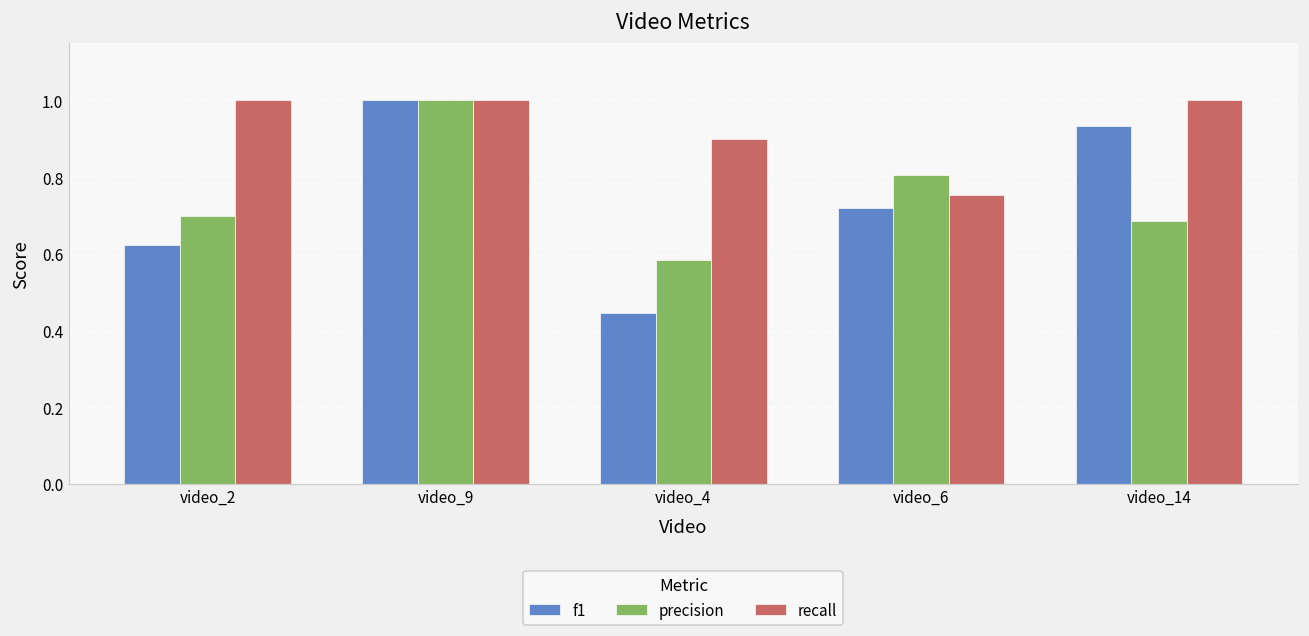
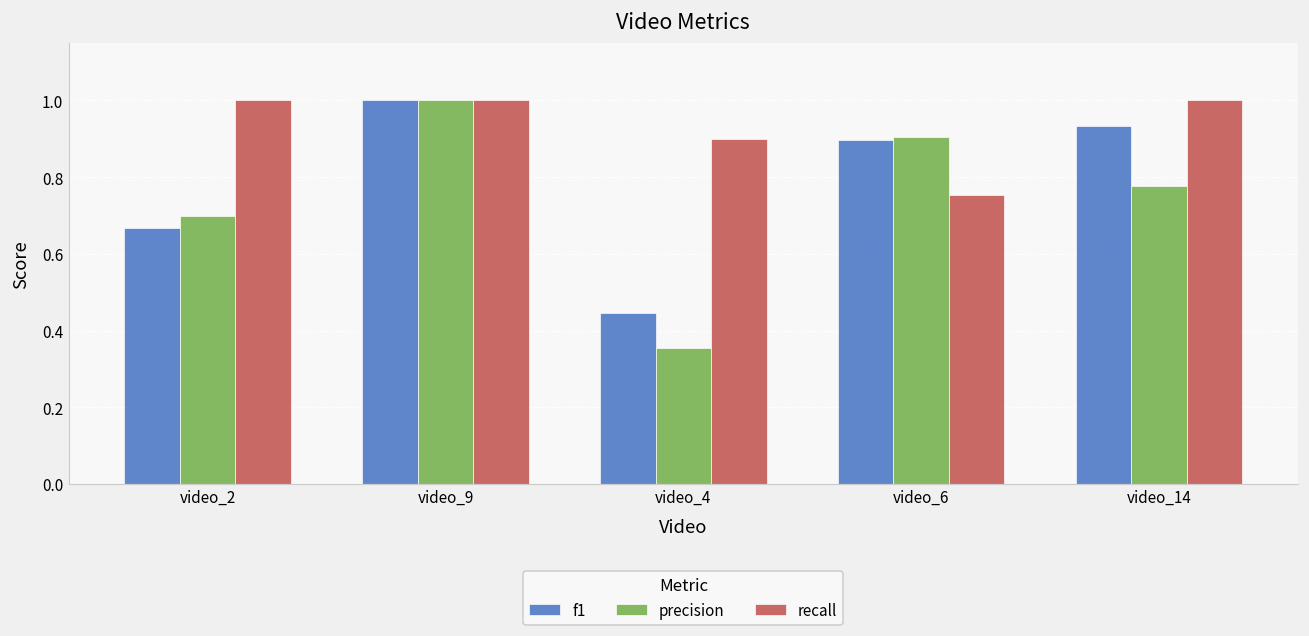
f1, video_2: 0.62 -> 0.67
precision, video_4: 0.58 -> 0.35
f1, video_6: 0.72 -> 0.90
precision, video_6: 0.80 -> 0.90
precision, video_14: 0.69 -> 0.78
